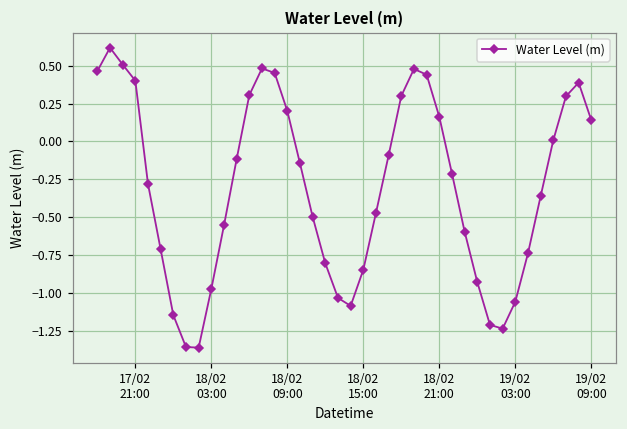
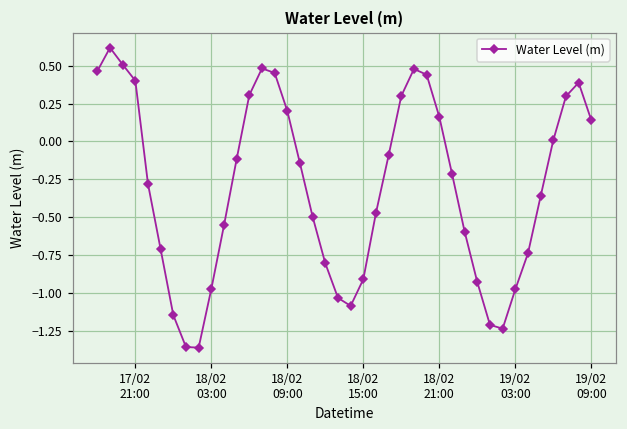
18/02 15:00: -0.85 -> -0.91
19/02 03:00: -1.06 -> -0.98
